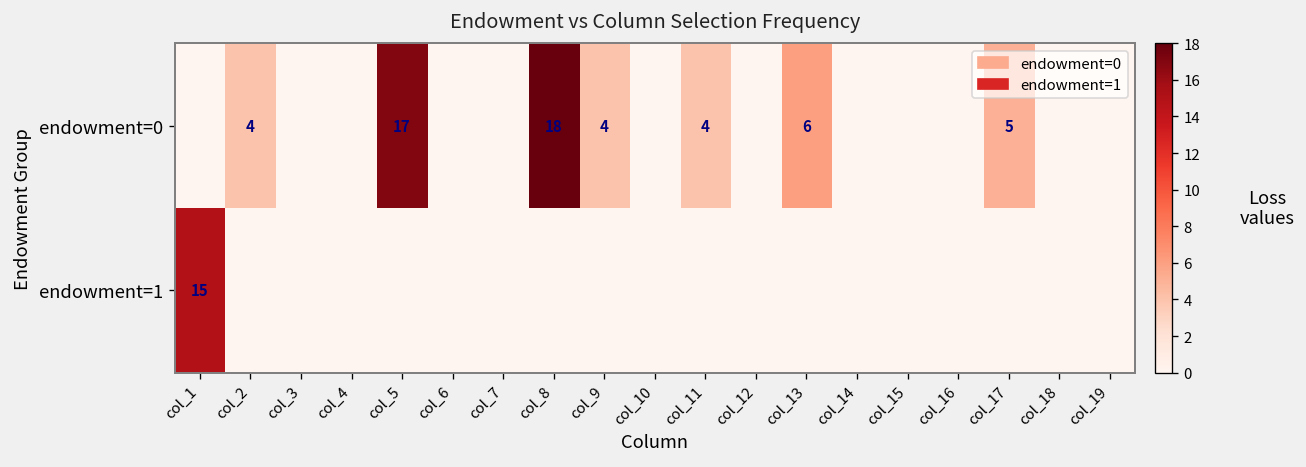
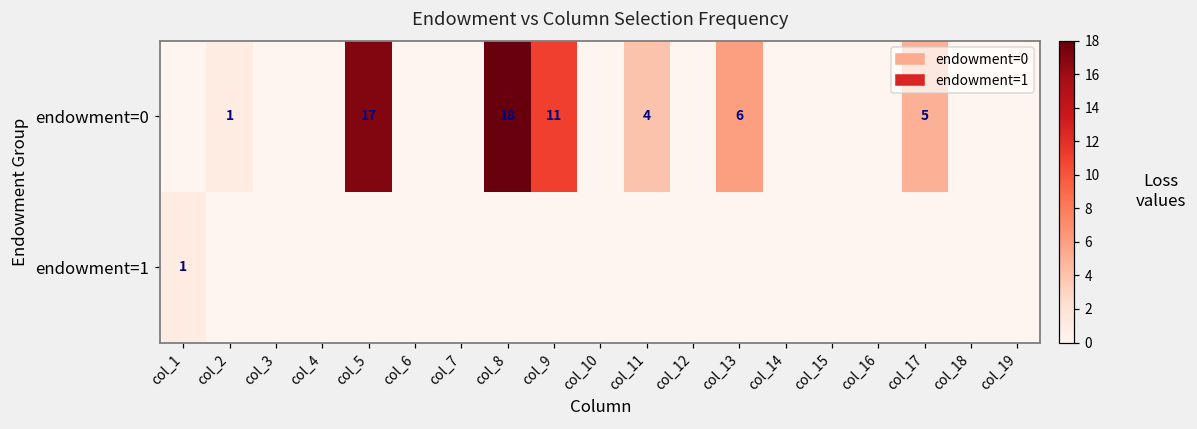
endowment=0, col_2: 4 -> 1
endowment=0, col_9: 4 -> 11
endowment=1, col_1: 15 -> 1
